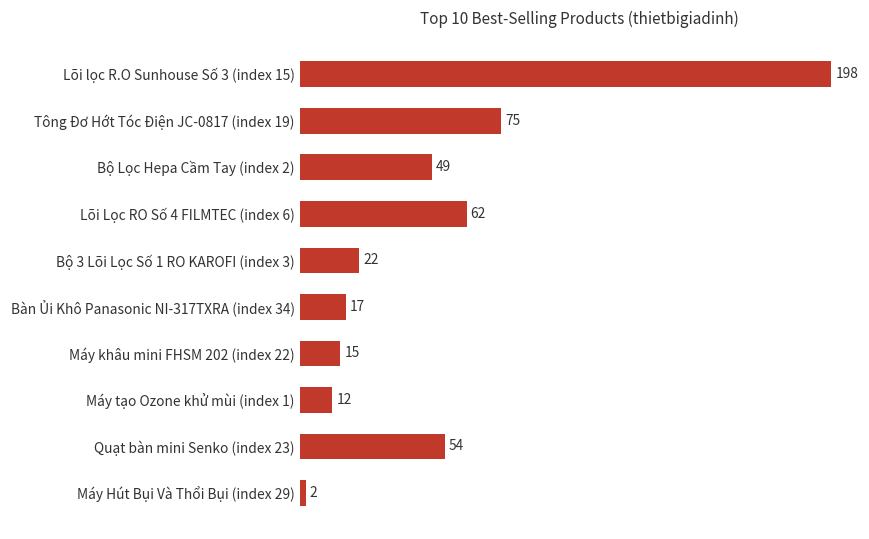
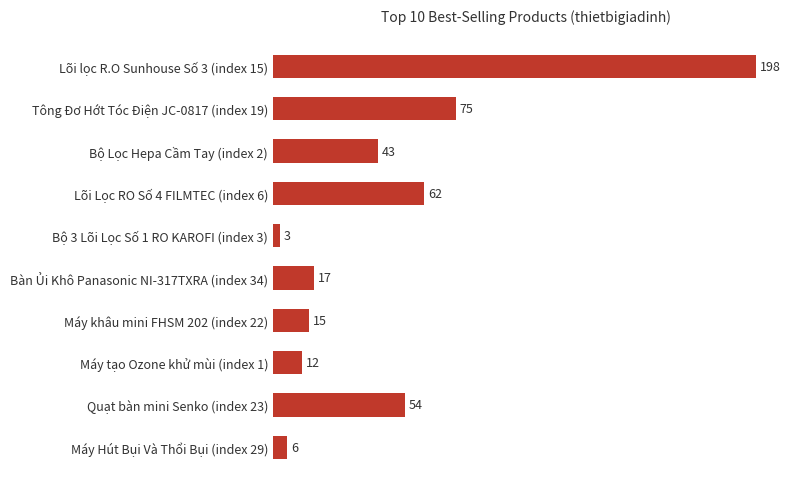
Bộ Lọc Hepa Cầm Tay (index 2): 49 -> 43
Bộ 3 Lõi Lọc Số 1 RO KAROFI (index 3): 22 -> 3
Máy Hút Bụi Và Thổi Bụi (index 29): 2 -> 6
